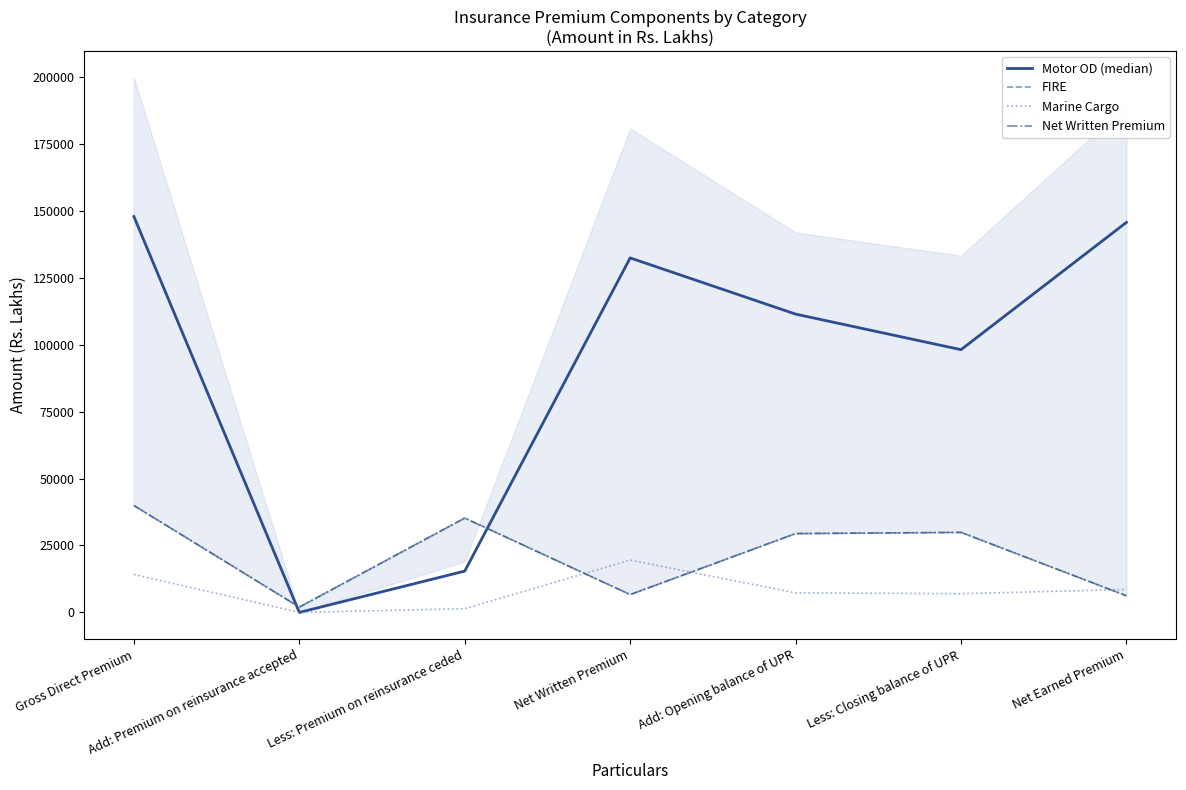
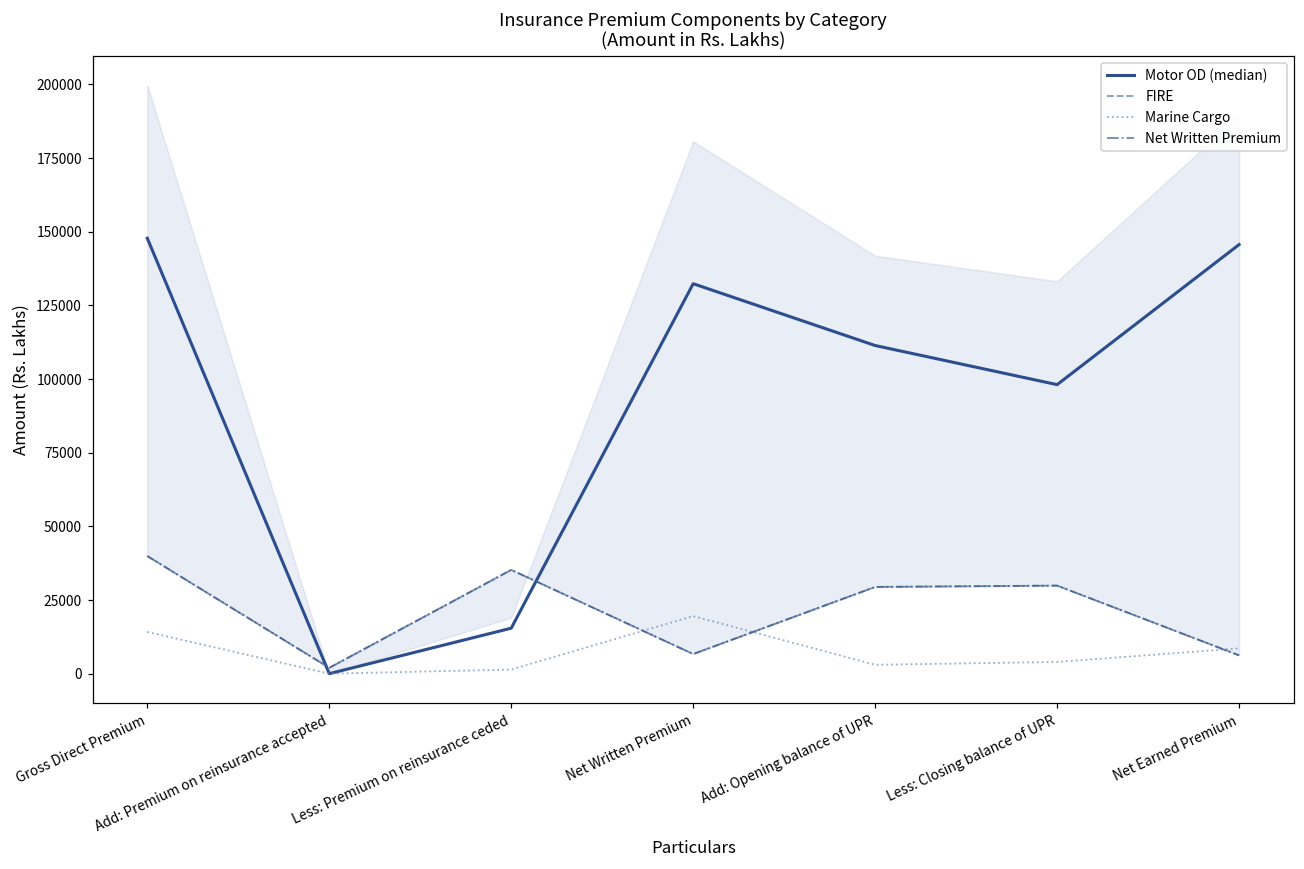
Marine Cargo, Add: Opening balance of UPR: 7000 -> 3000
Marine Cargo, Less: Closing balance of UPR: 7000 -> 4000
